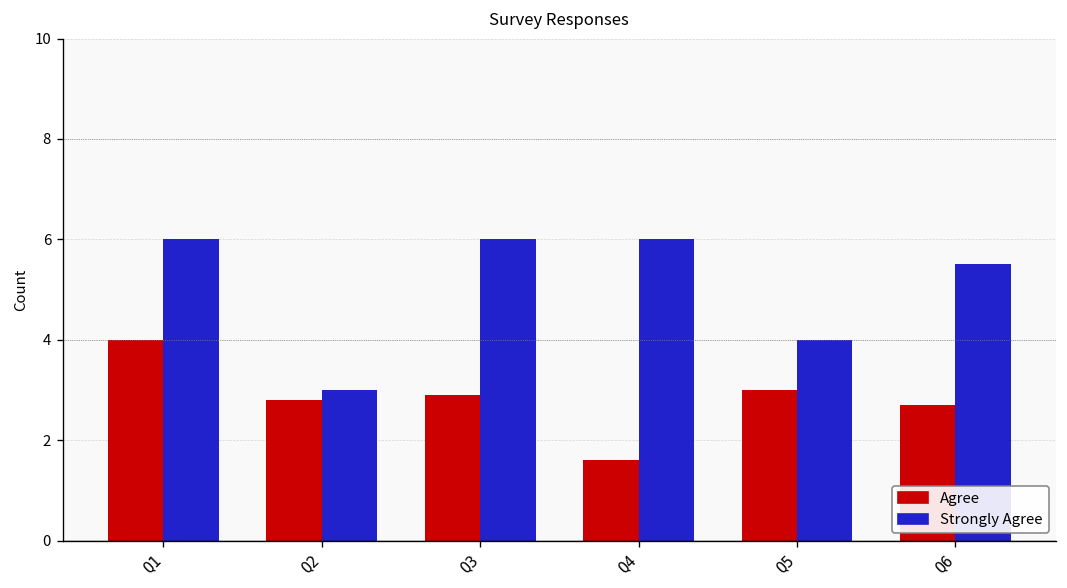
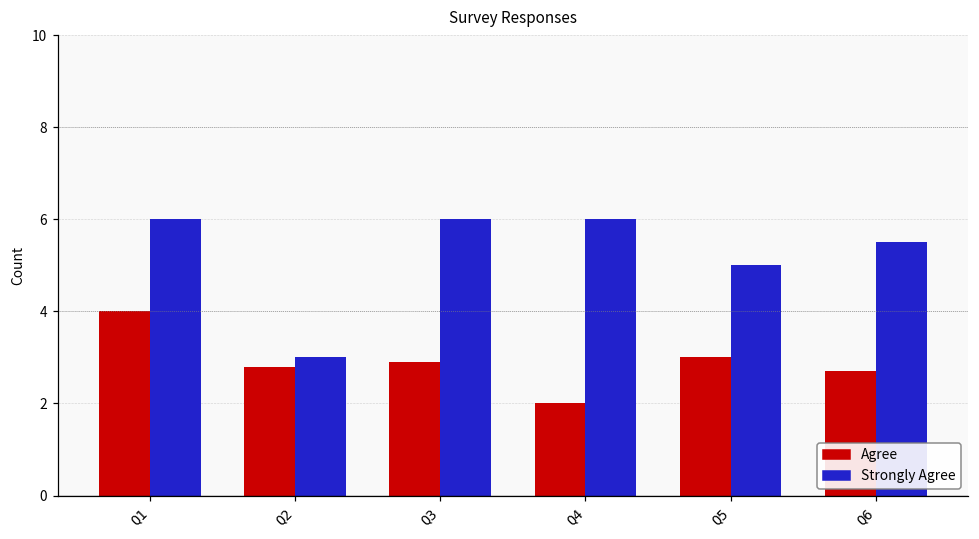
Agree, Q4: 1.6 -> 2.0
Strongly Agree, Q5: 4 -> 5
